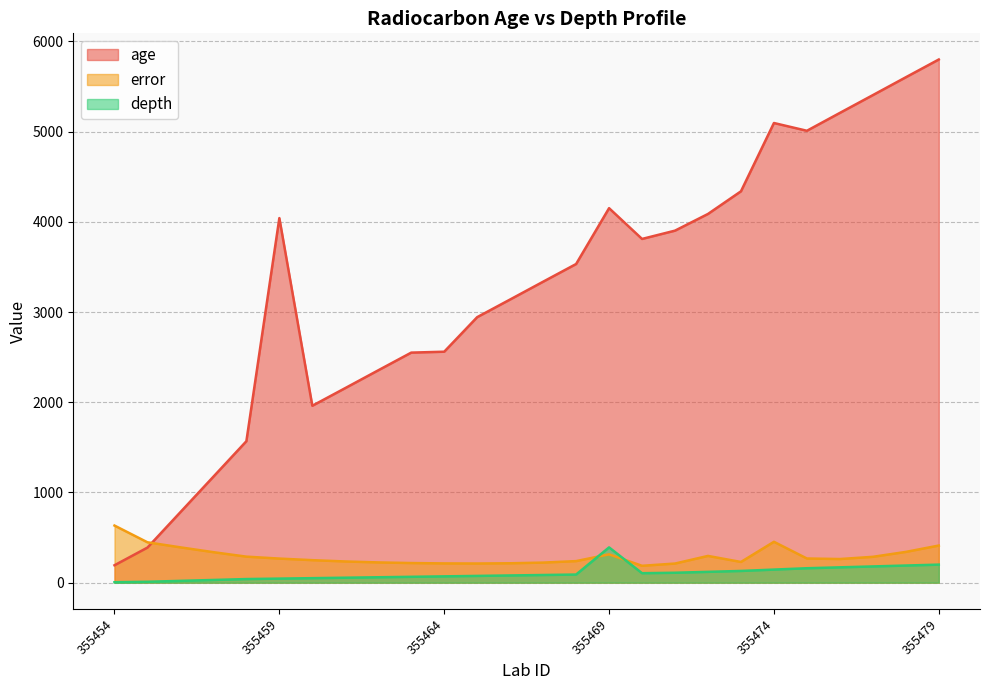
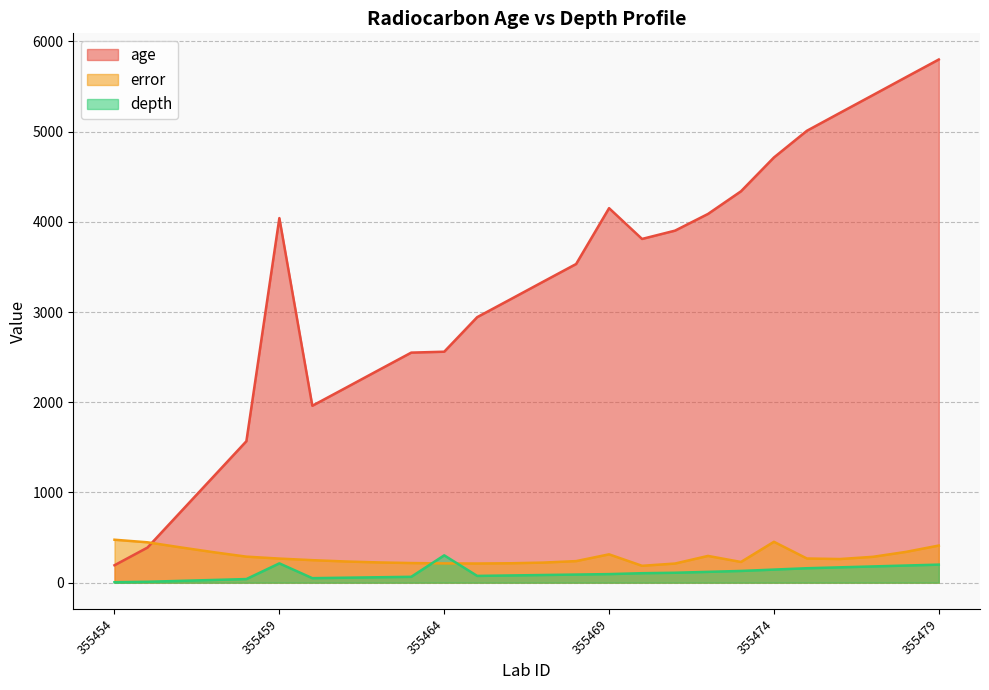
error, 355454: 600 -> 500
depth, 355459: 0 -> 200
depth, 355464: 100 -> 300
depth, 355469: 400 -> 100
age, 355474: 5100 -> 4700
